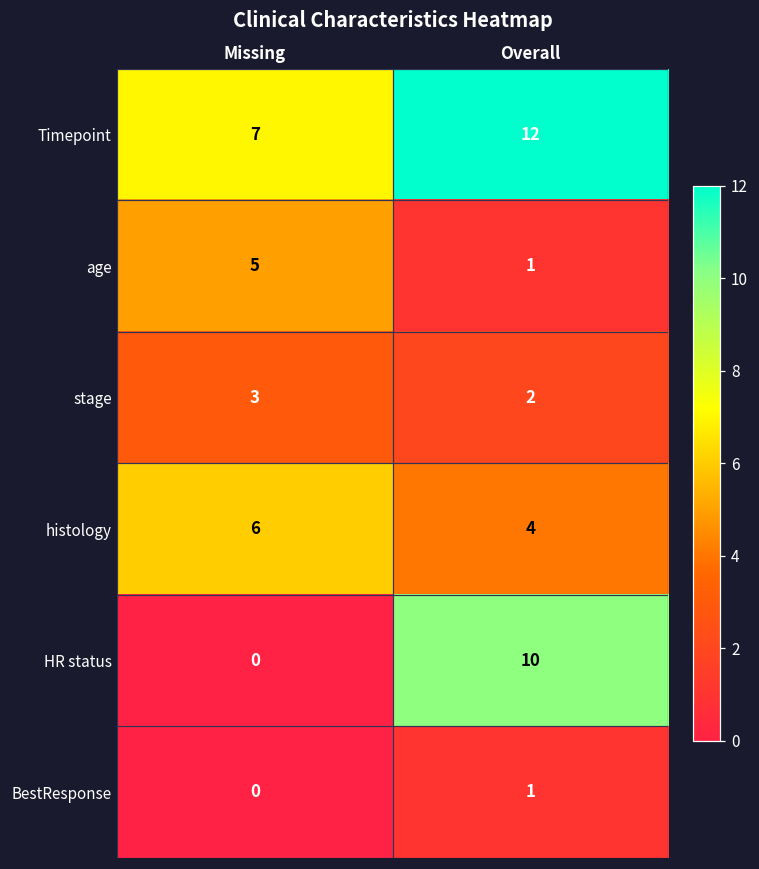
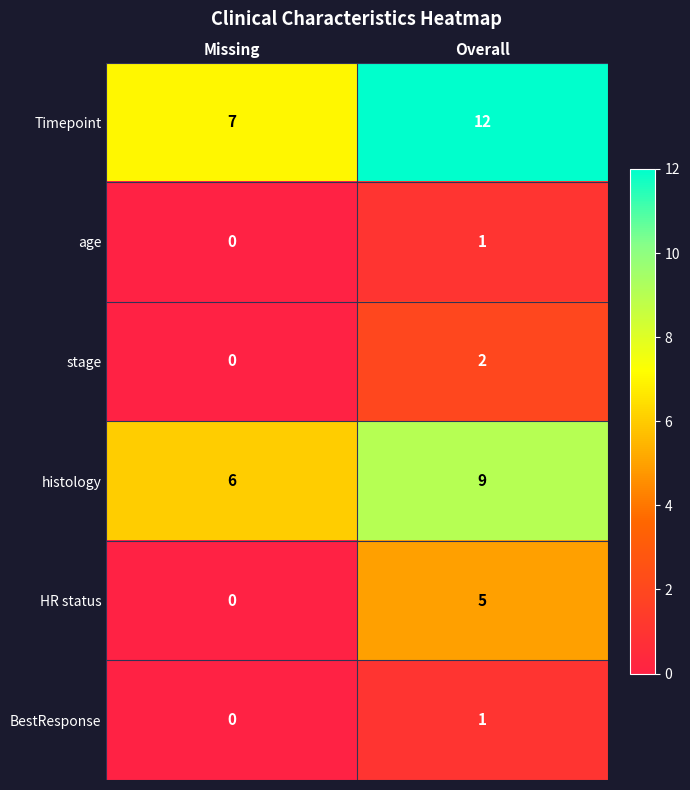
age, Missing: 5 -> 0
stage, Missing: 3 -> 0
histology, Overall: 4 -> 9
HR status, Overall: 10 -> 5
